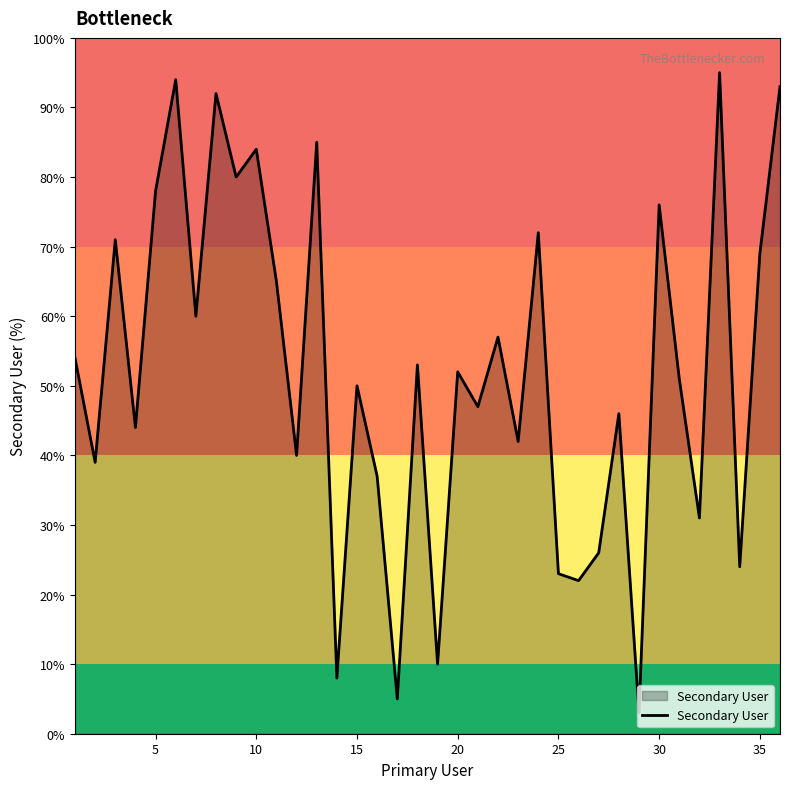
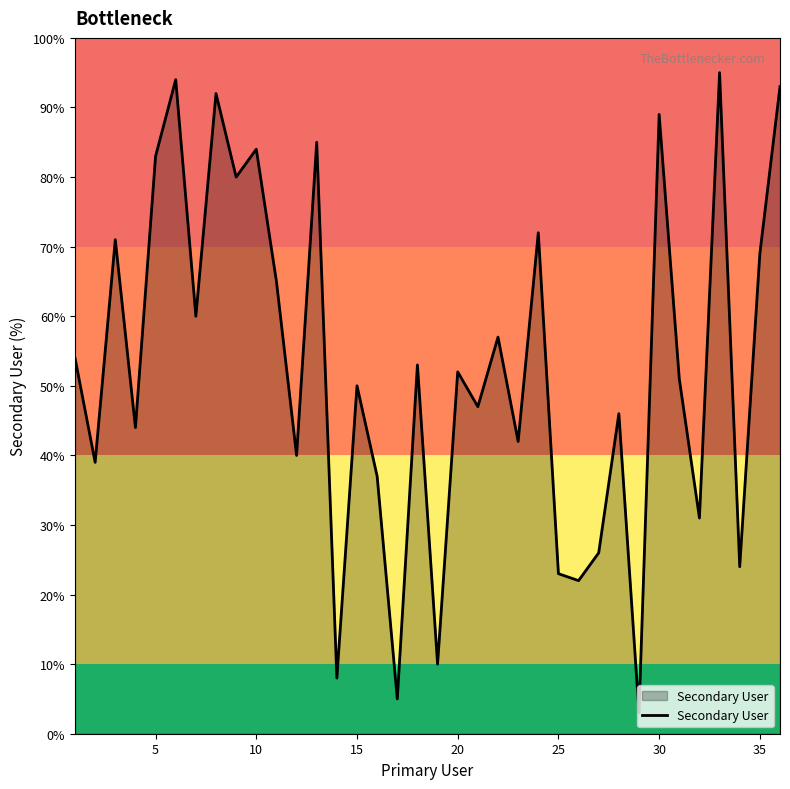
5: 78% -> 83%
30: 76% -> 89%
